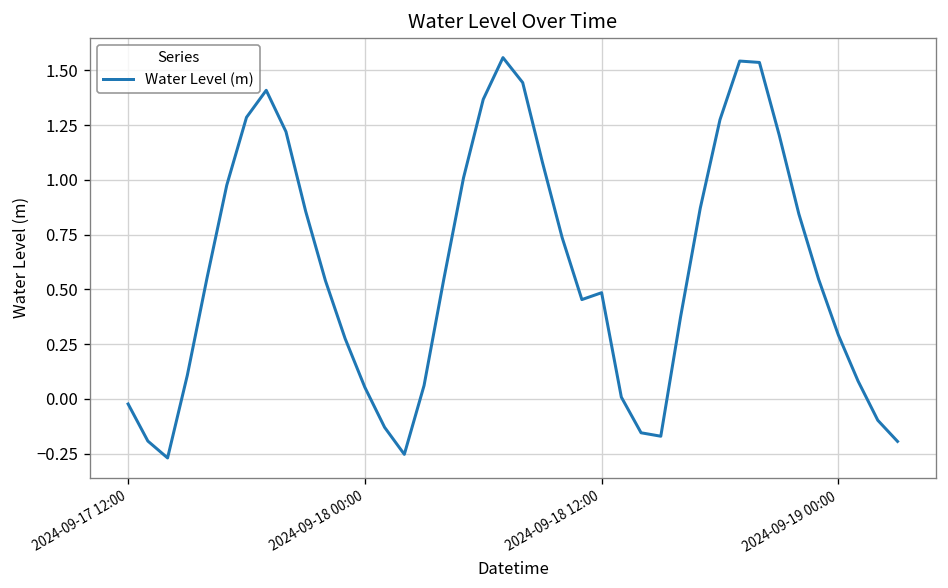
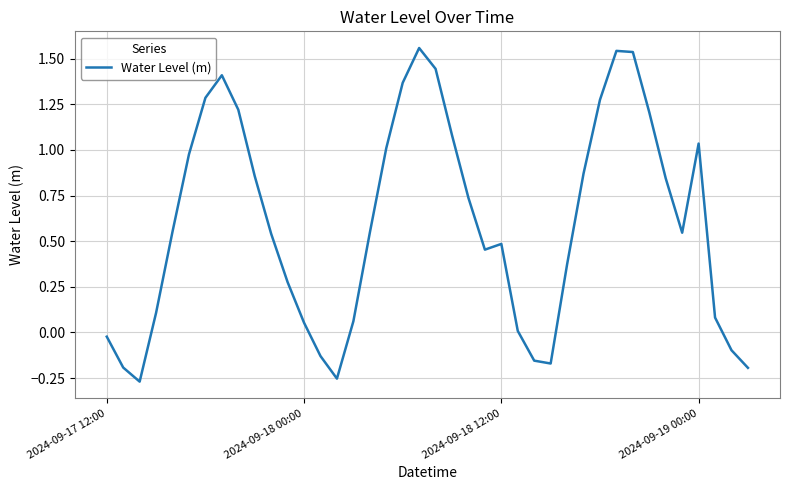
2024-09-19 00:00: 0.29 -> 1.04
